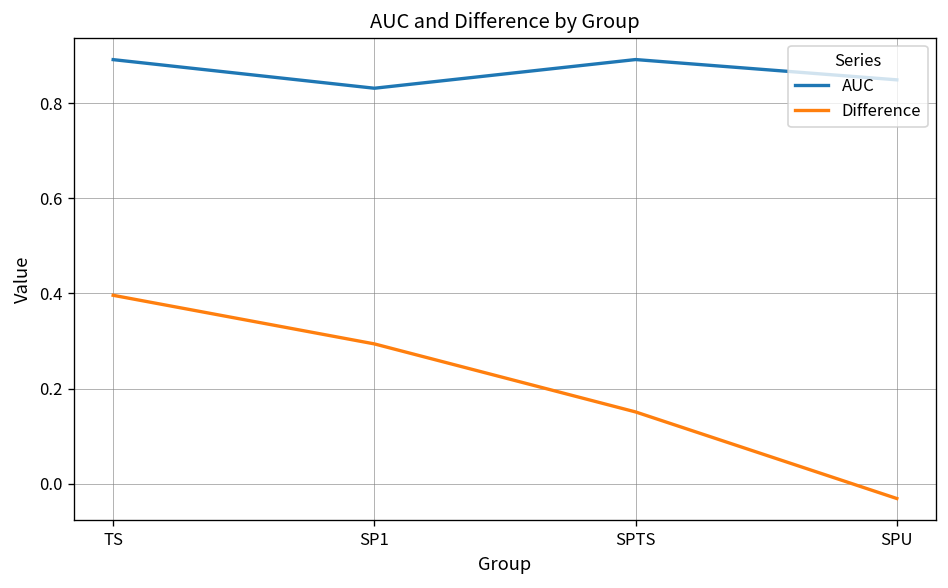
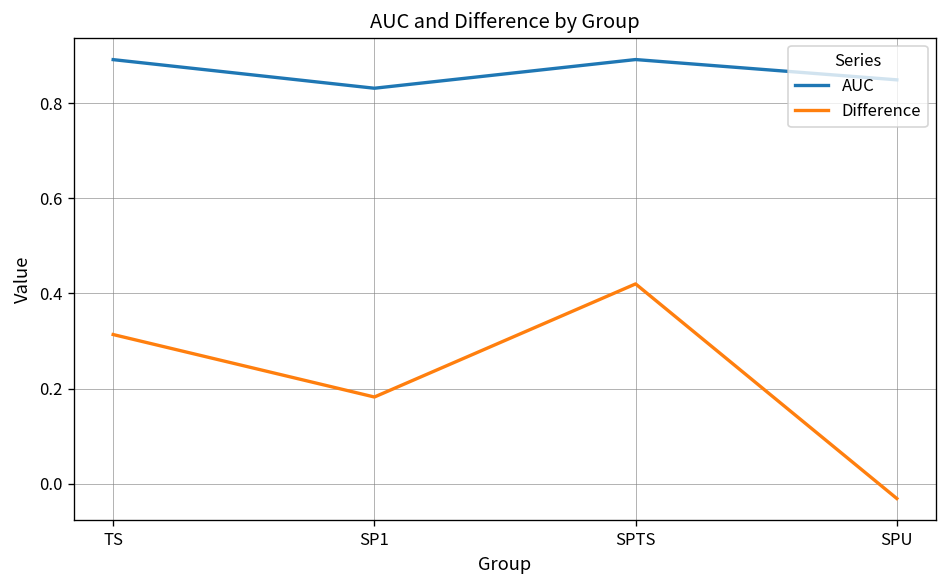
Difference, TS: 0.40 -> 0.31
Difference, SP1: 0.29 -> 0.18
Difference, SPTS: 0.15 -> 0.42
